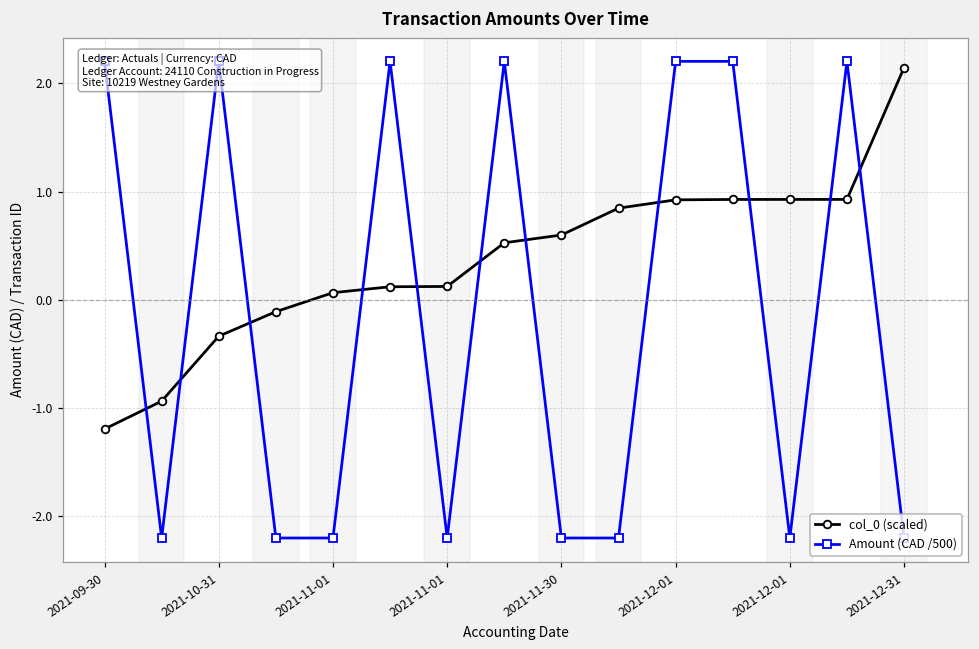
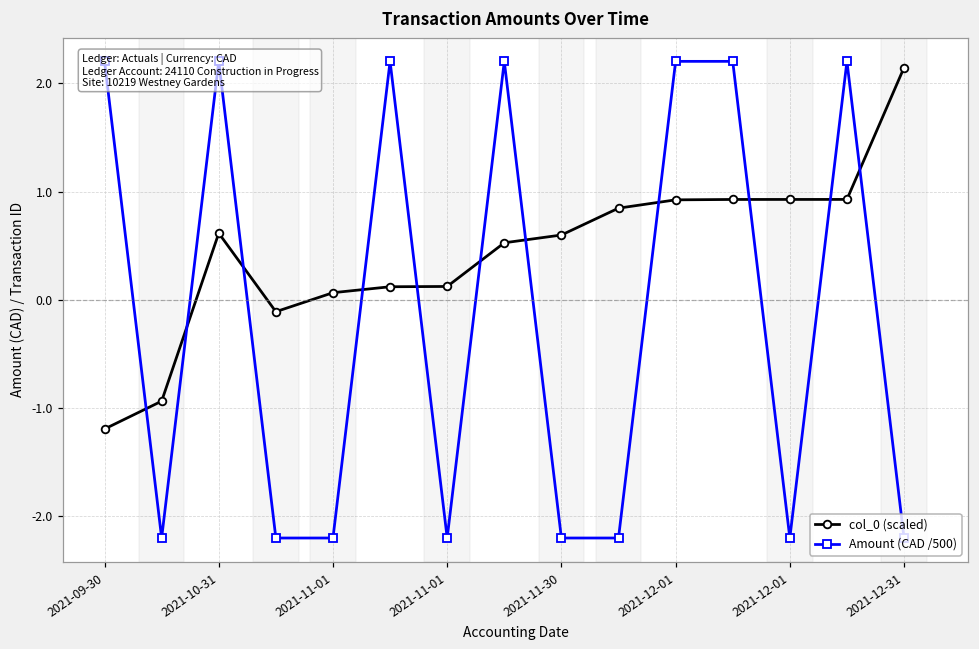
col_0 (scaled), 2021-10-31: -0.3 -> 0.6
